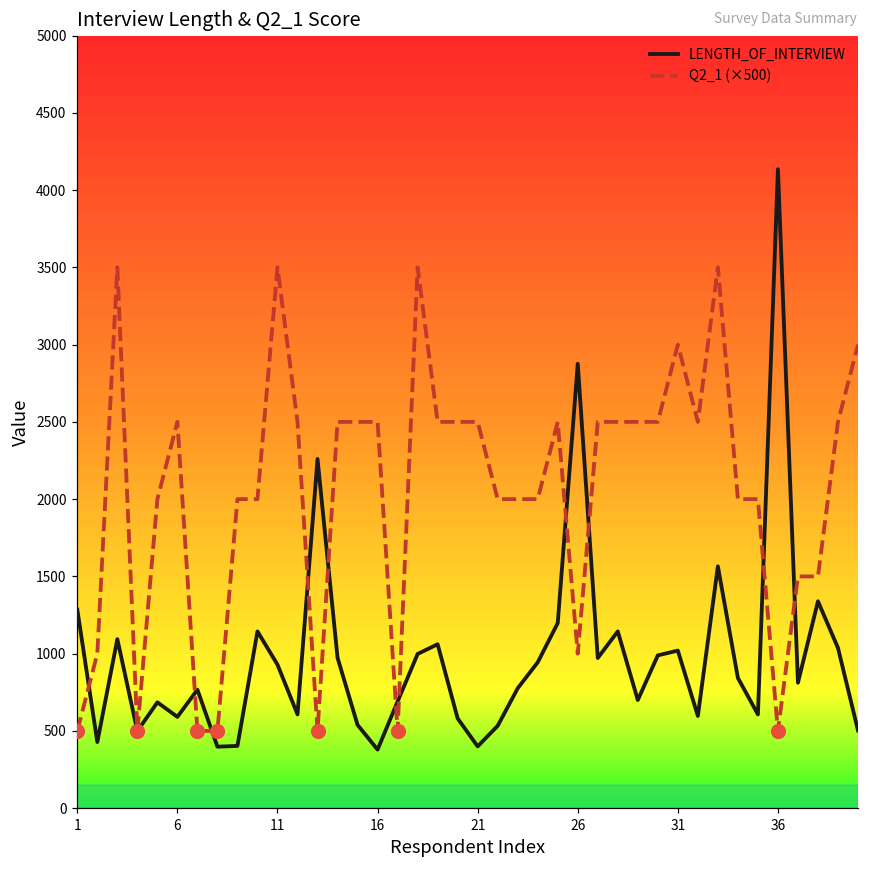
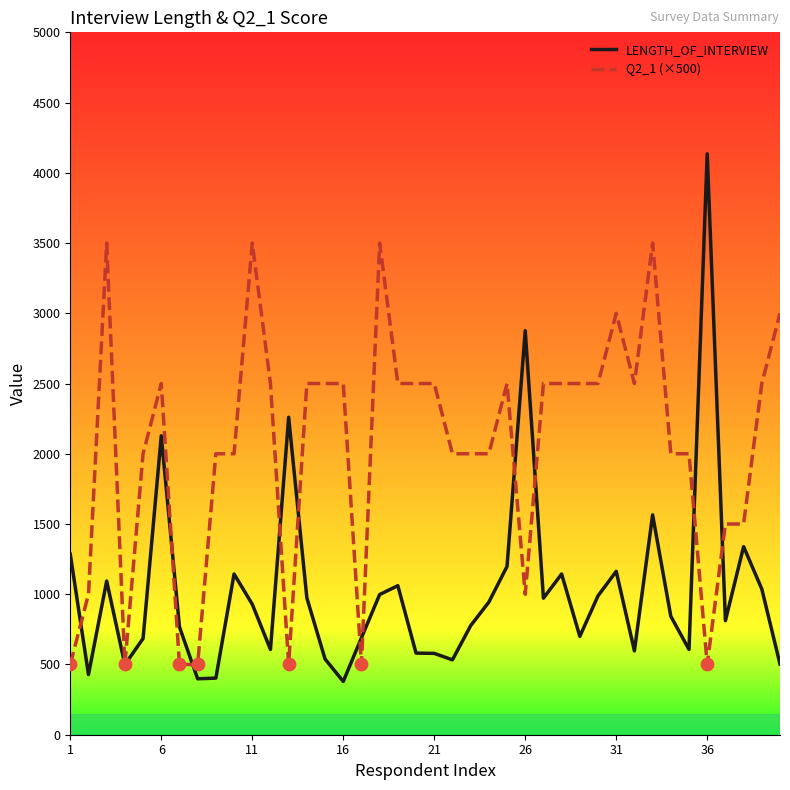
LENGTH_OF_INTERVIEW, 6: 590 -> 2130
LENGTH_OF_INTERVIEW, 21: 400 -> 580
LENGTH_OF_INTERVIEW, 31: 1020 -> 1160
